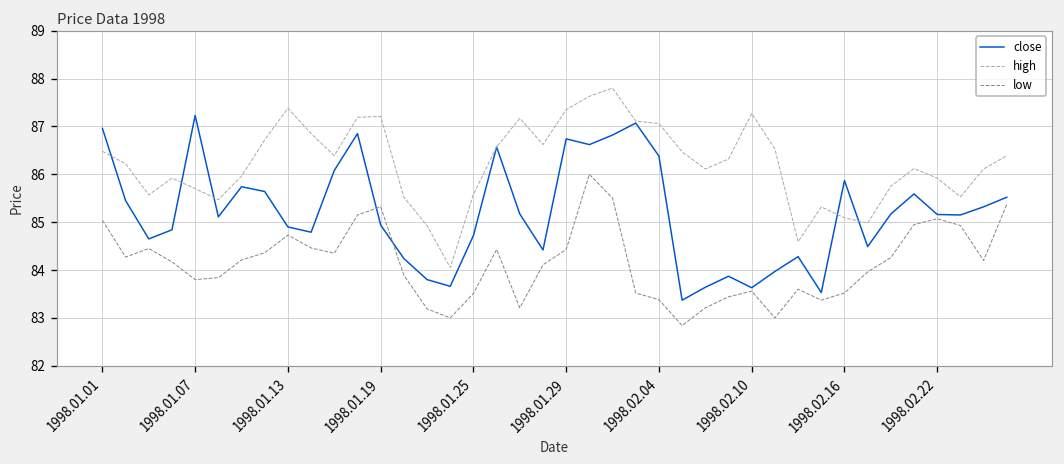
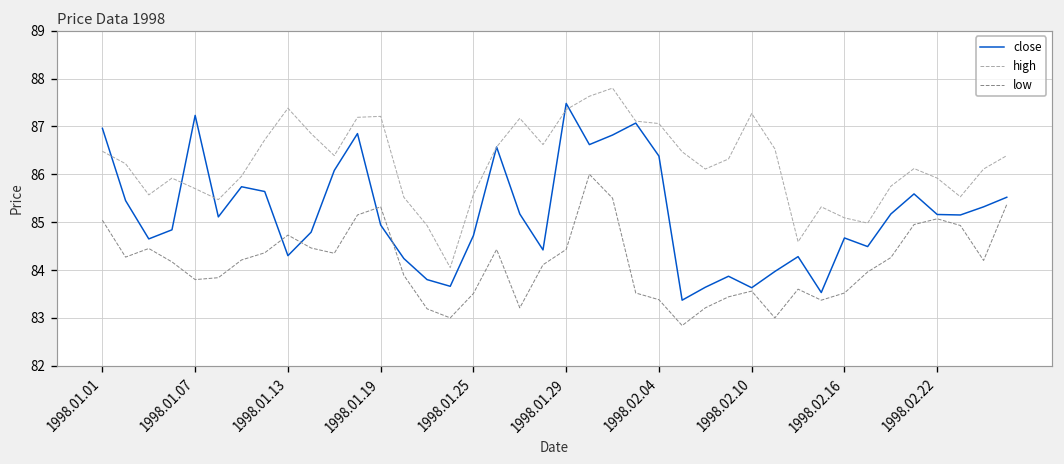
close, 1998.01.13: 84.9 -> 84.3
close, 1998.01.29: 86.7 -> 87.5
close, 1998.02.16: 85.9 -> 84.7
